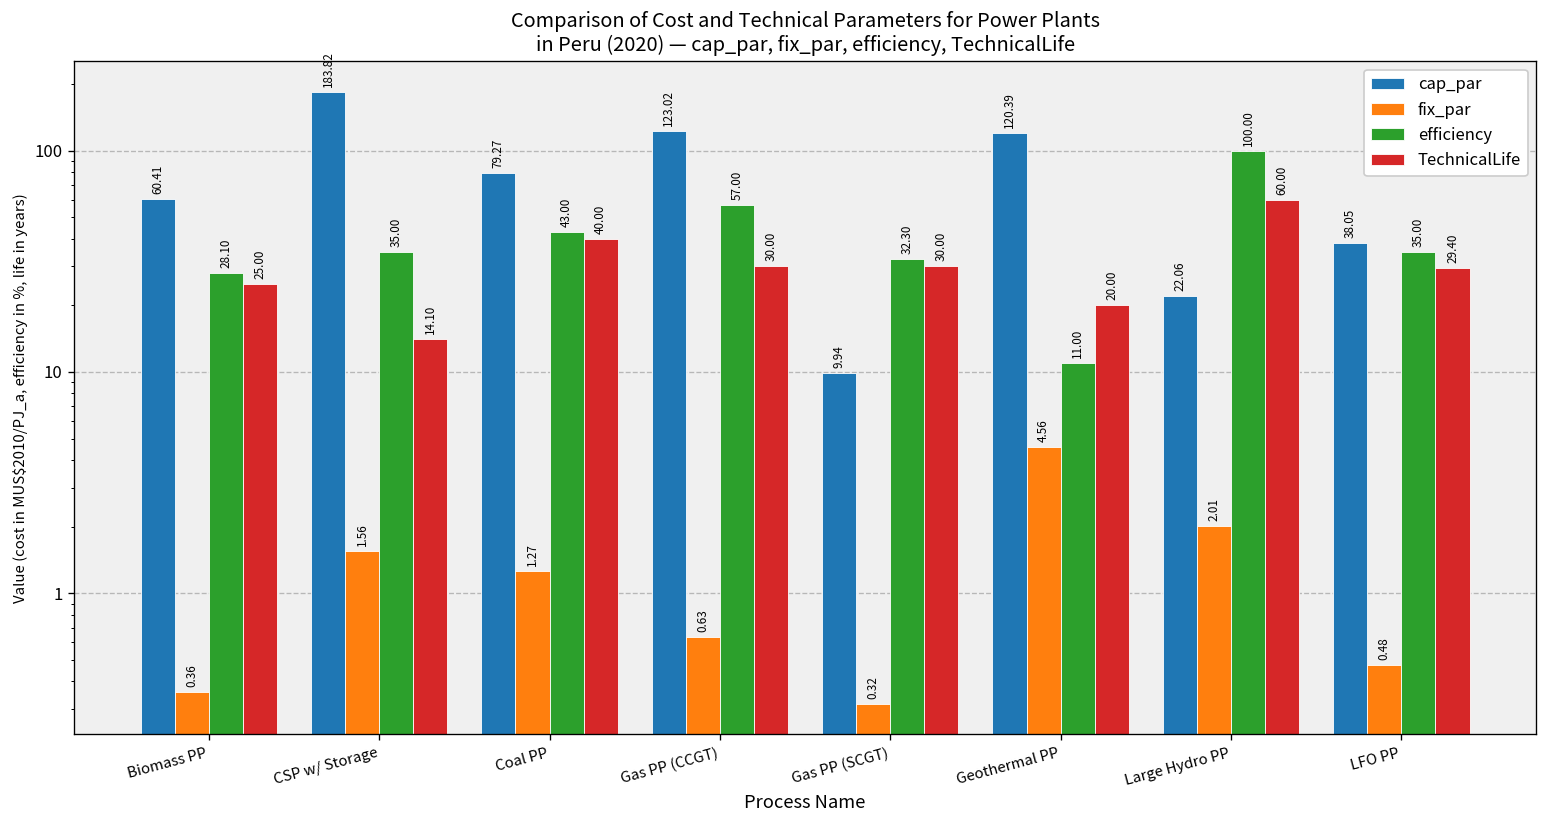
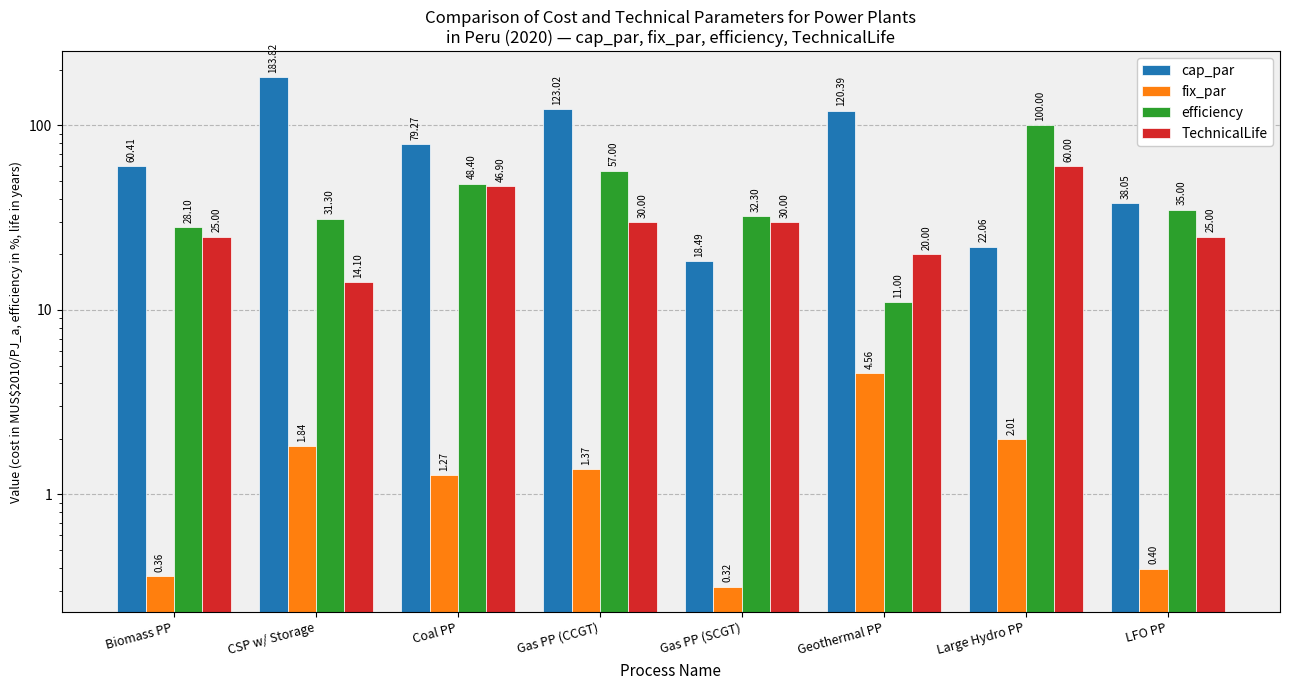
fix_par, CSP w/ Storage: 1.56 -> 1.84
efficiency, CSP w/ Storage: 35.00 -> 31.30
efficiency, Coal PP: 43.00 -> 48.40
TechnicalLife, Coal PP: 40.00 -> 46.90
fix_par, Gas PP (CCGT): 0.63 -> 1.37
cap_par, Gas PP (SCGT): 9.94 -> 18.49
fix_par, LFO PP: 0.48 -> 0.40
TechnicalLife, LFO PP: 29.40 -> 25.00
